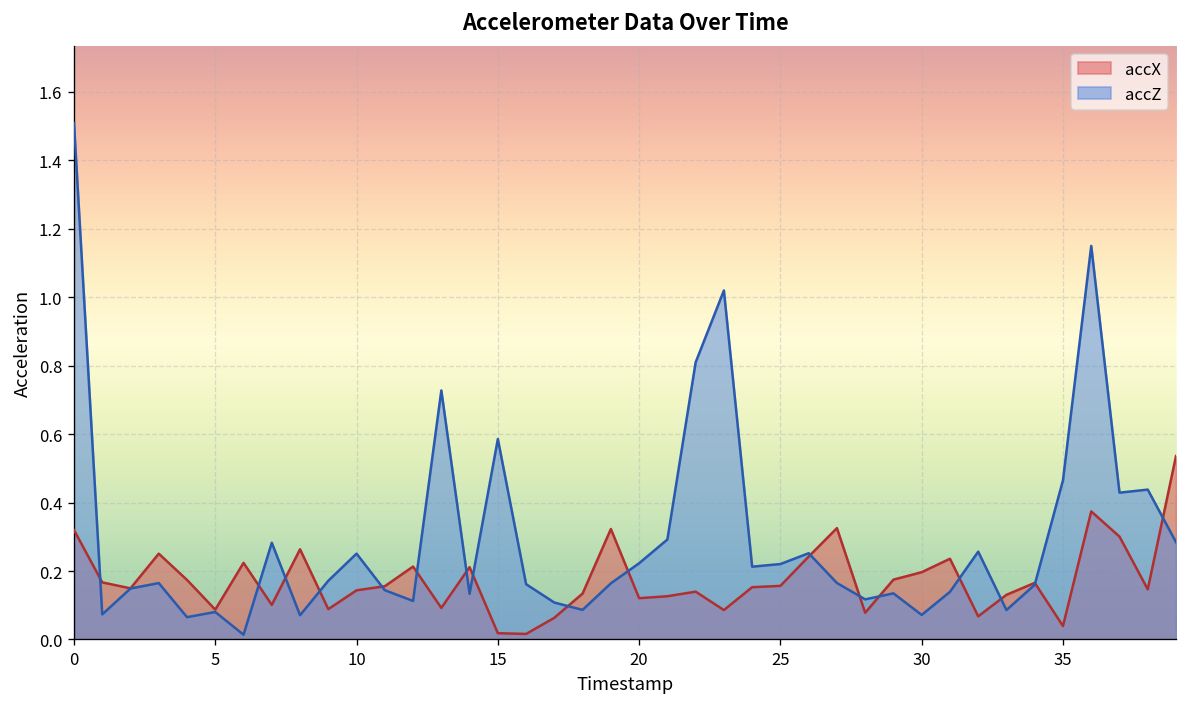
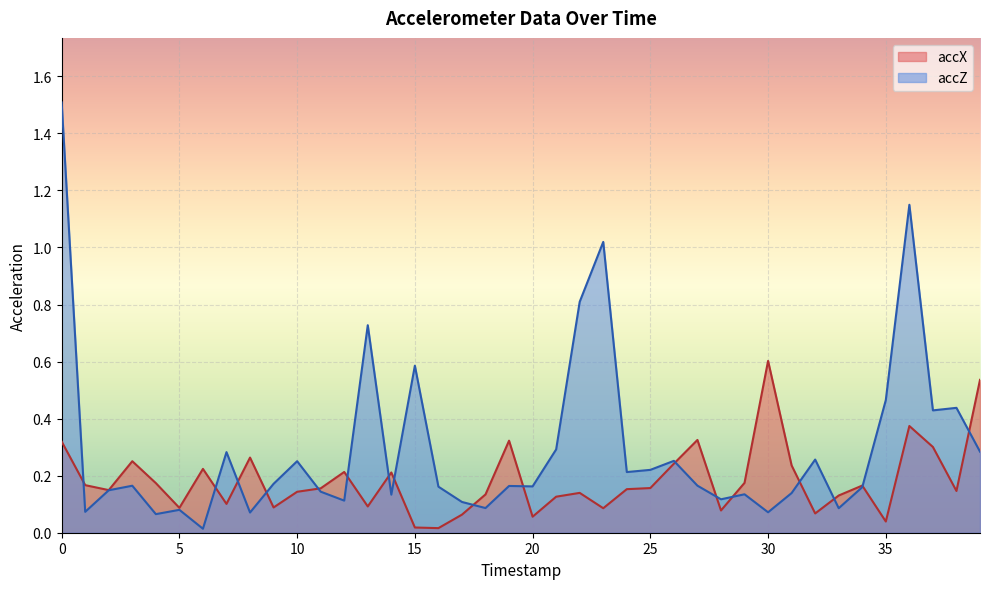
accX, 20: 0.12 -> 0.06
accZ, 20: 0.22 -> 0.16
accX, 30: 0.20 -> 0.60
